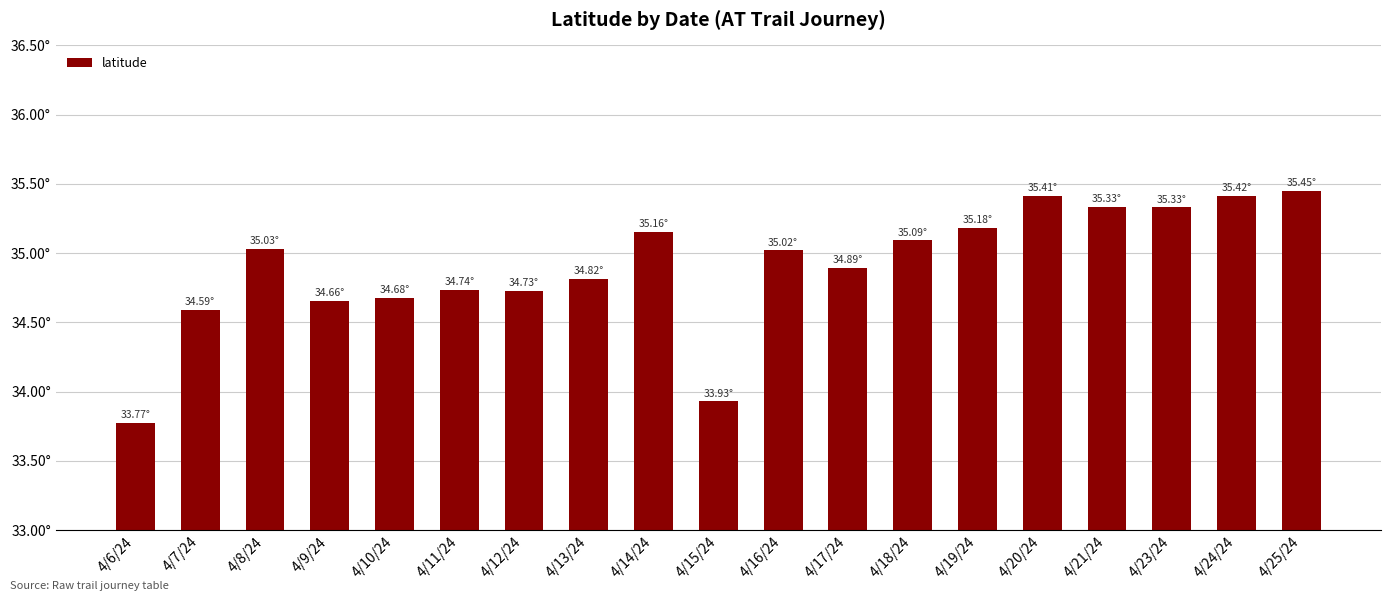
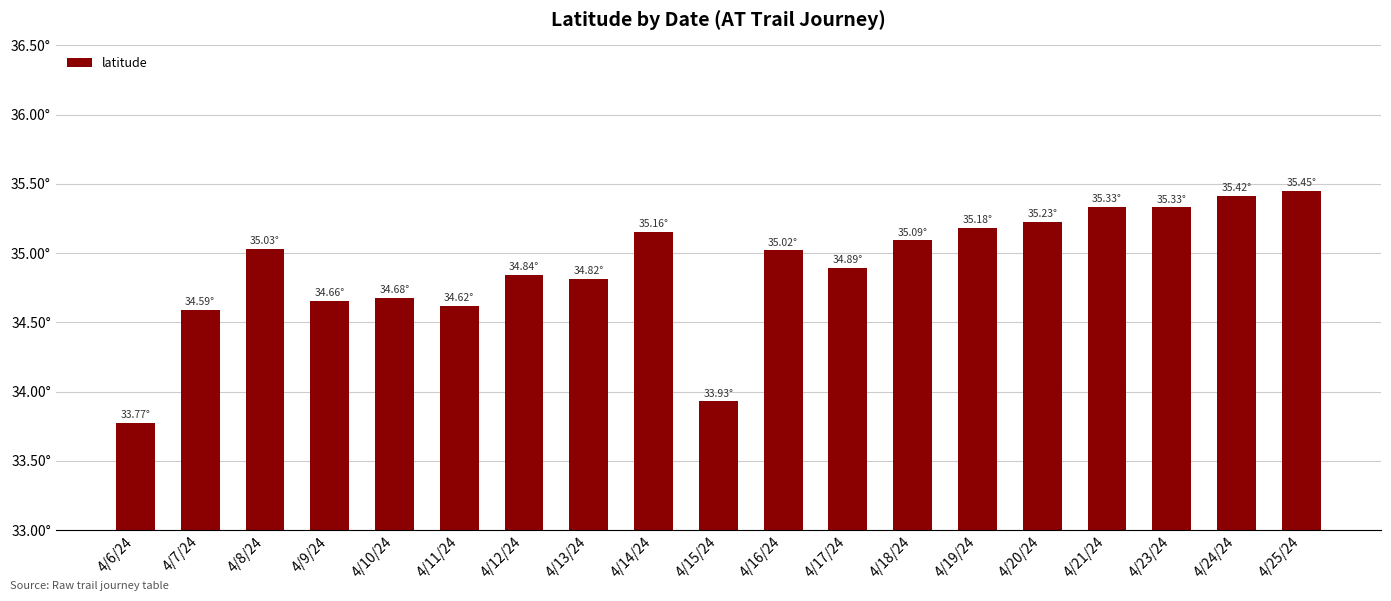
4/11/24: 34.74° -> 34.62°
4/12/24: 34.73° -> 34.84°
4/20/24: 35.41° -> 35.23°
